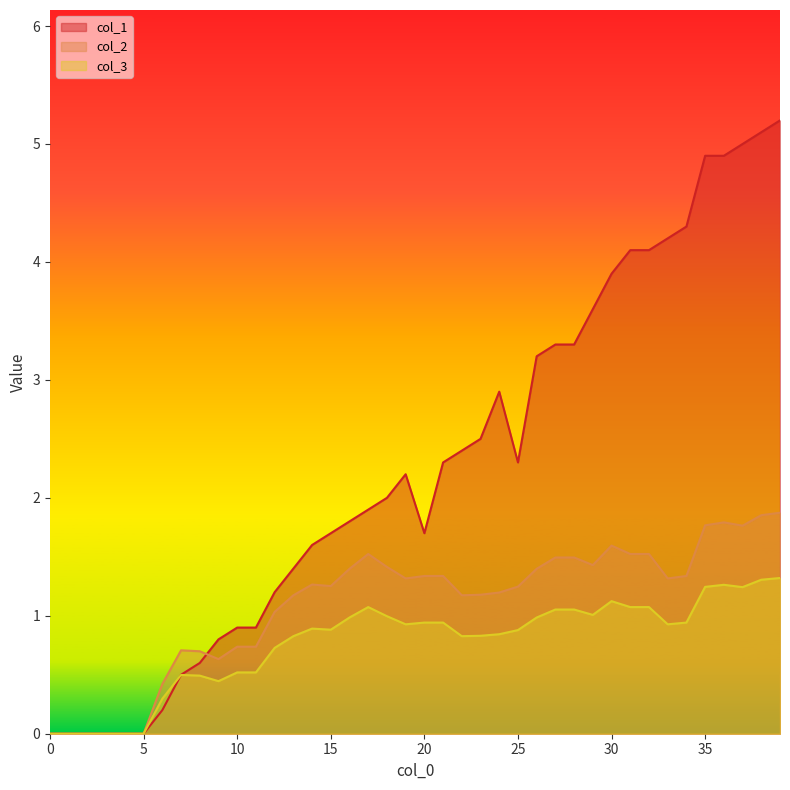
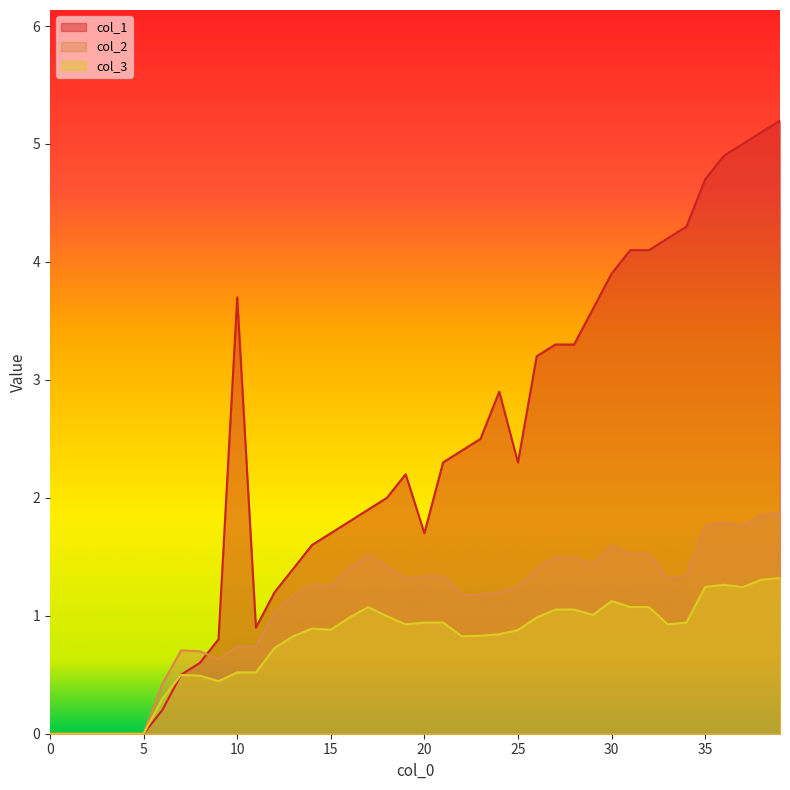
col_1, 10: 0.9 -> 3.7
col_1, 35: 4.9 -> 4.7
